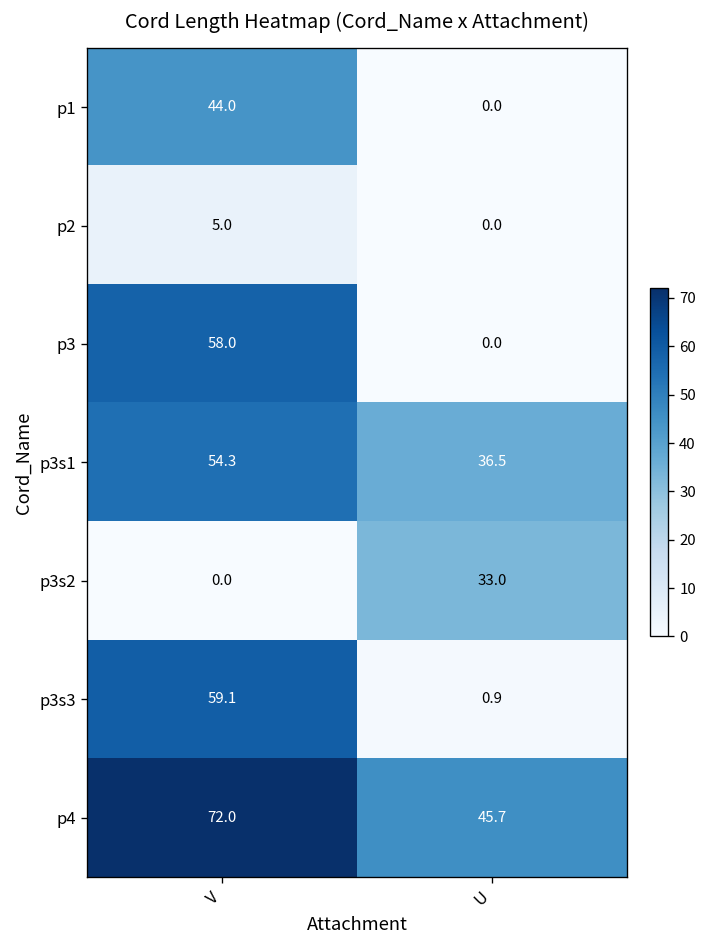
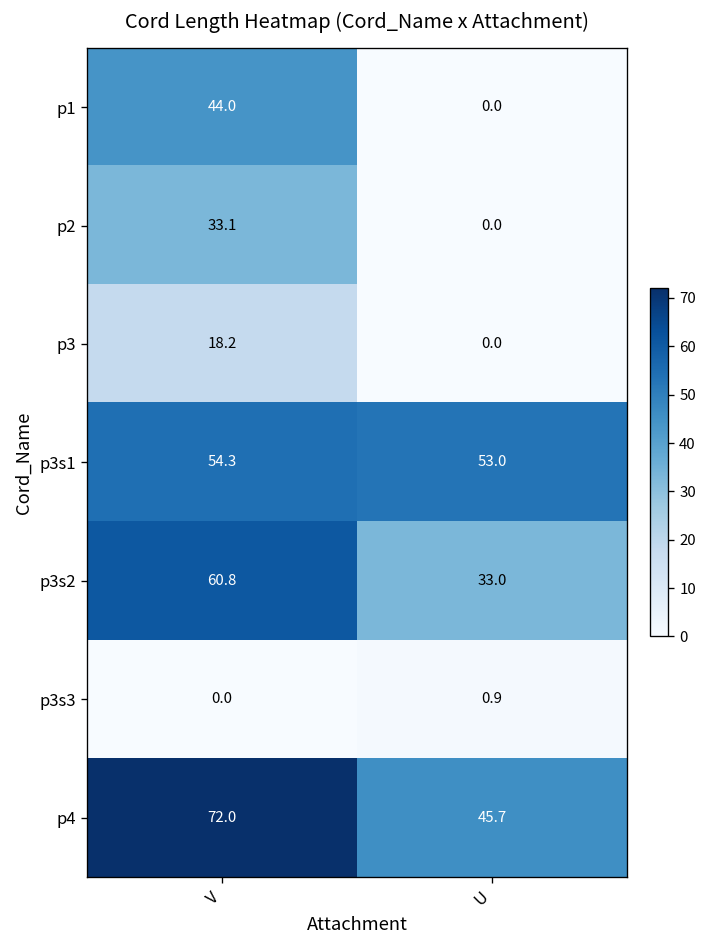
p2, V: 5.0 -> 33.1
p3, V: 58.0 -> 18.2
p3s1, U: 36.5 -> 53.0
p3s2, V: 0.0 -> 60.8
p3s3, V: 59.1 -> 0.0
